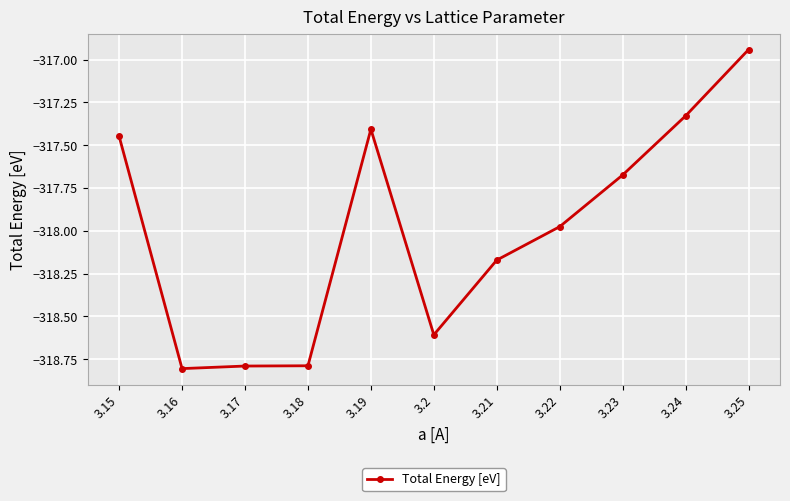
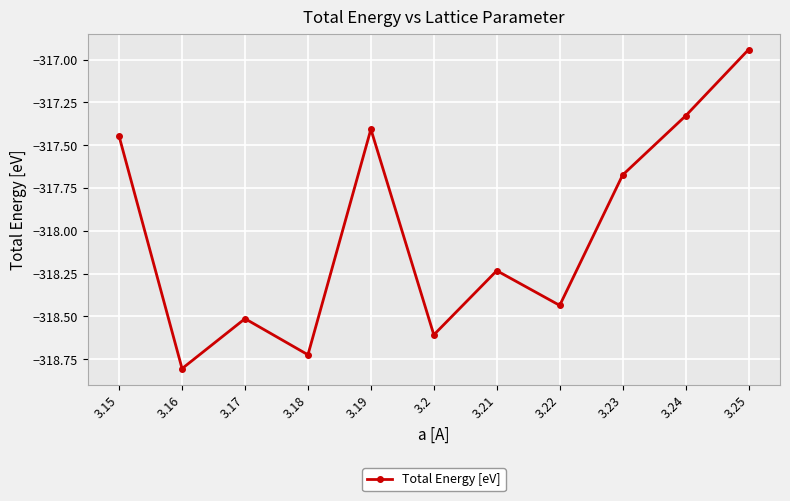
3.17: -318.79 -> -318.51
3.18: -318.79 -> -318.72
3.21: -318.17 -> -318.23
3.22: -317.98 -> -318.44
